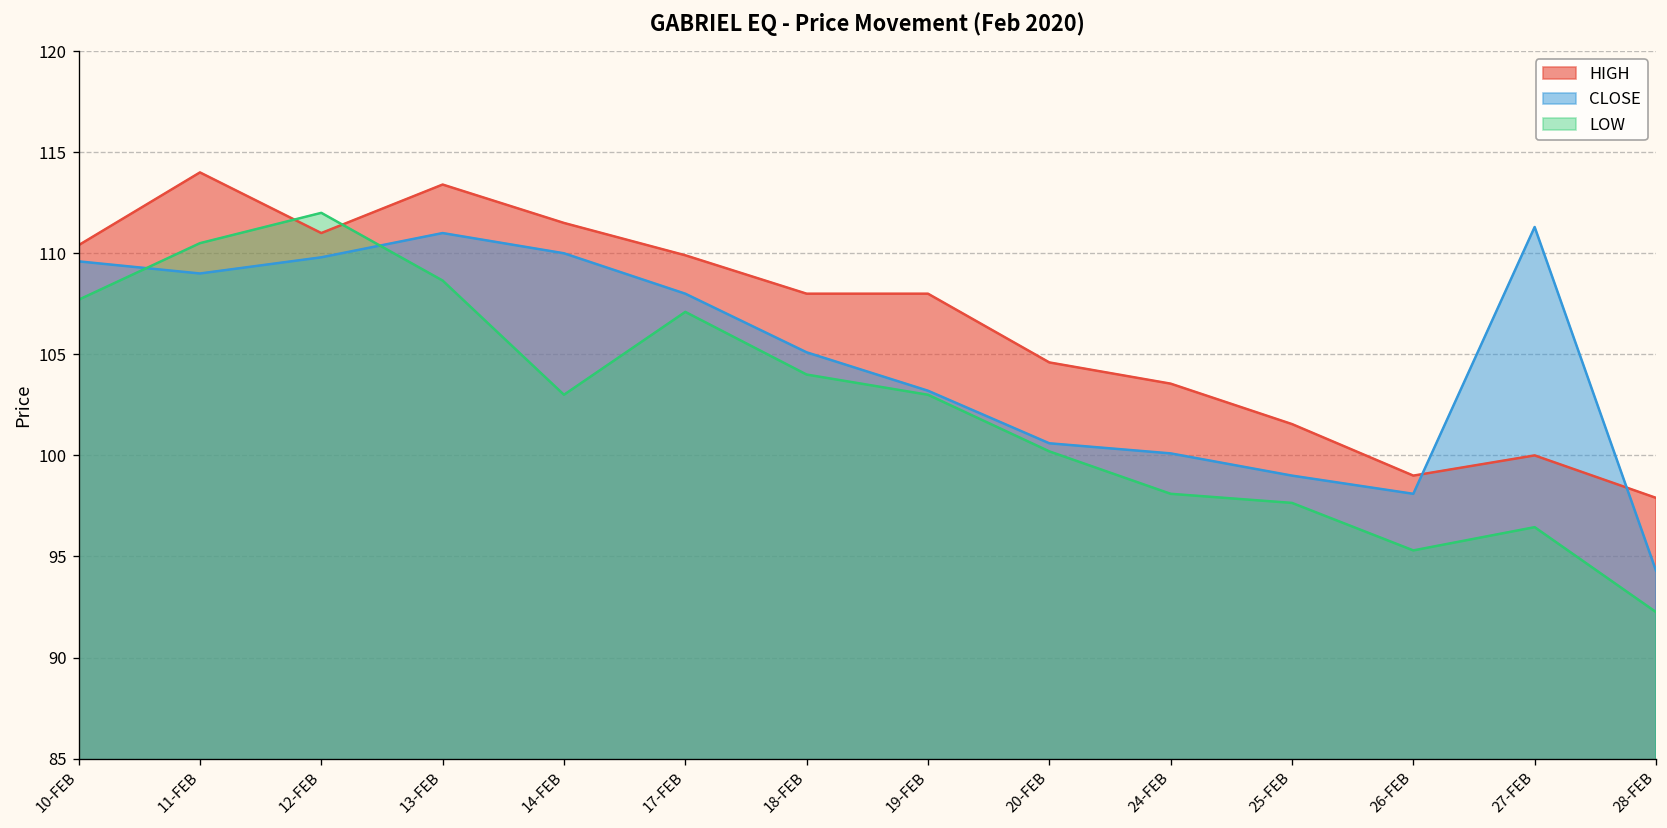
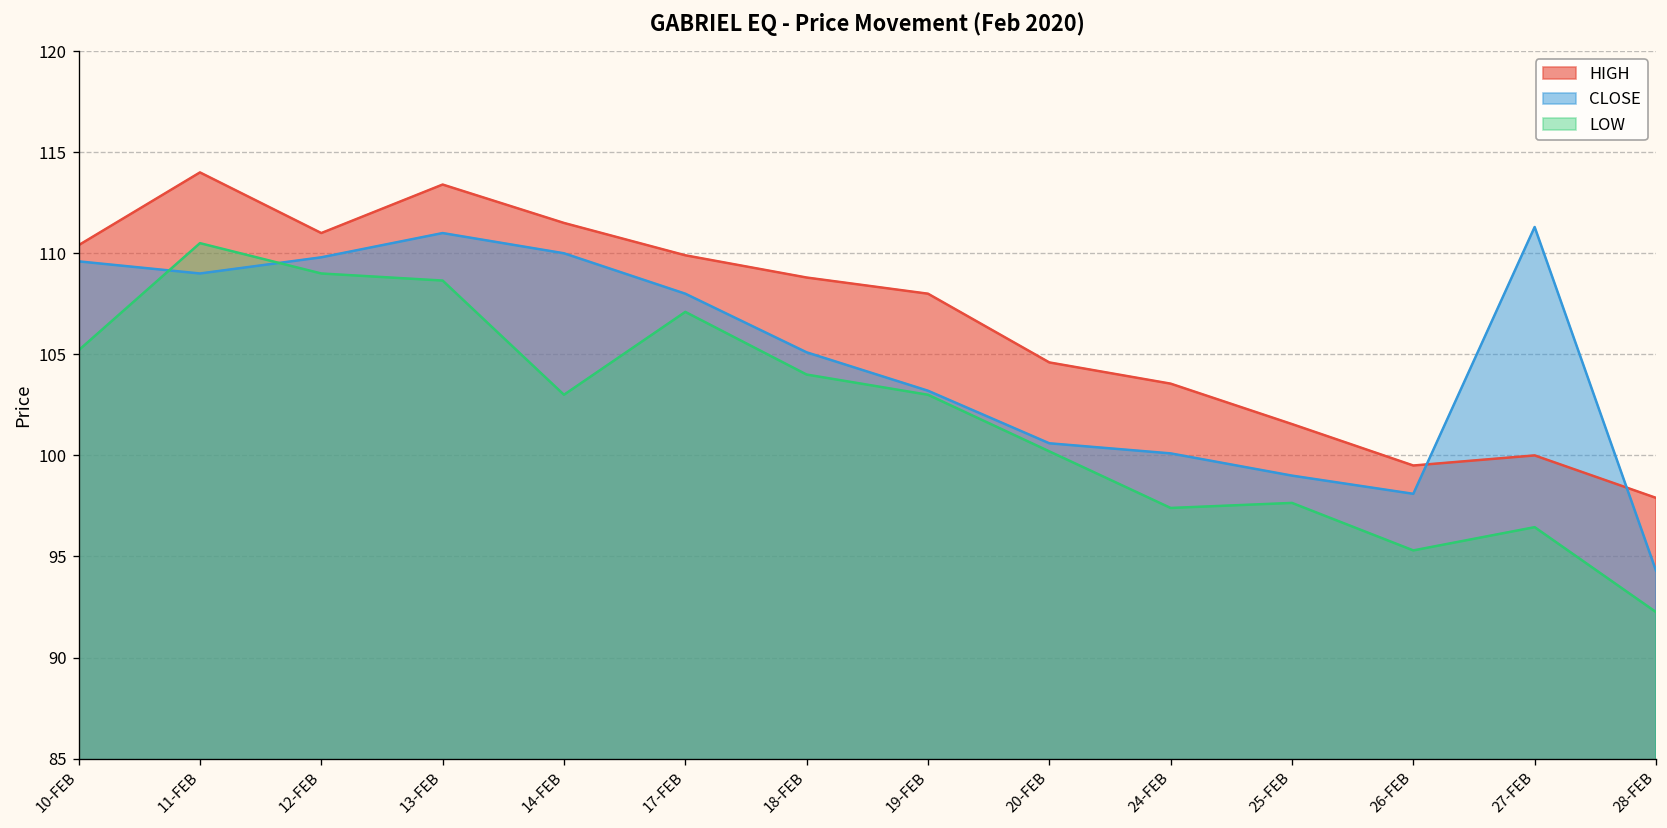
LOW, 10-FEB: 107.7 -> 105.2
LOW, 12-FEB: 112 -> 109
HIGH, 18-FEB: 108.0 -> 108.8
LOW, 24-FEB: 98.1 -> 97.4
HIGH, 26-FEB: 99.0 -> 99.5
